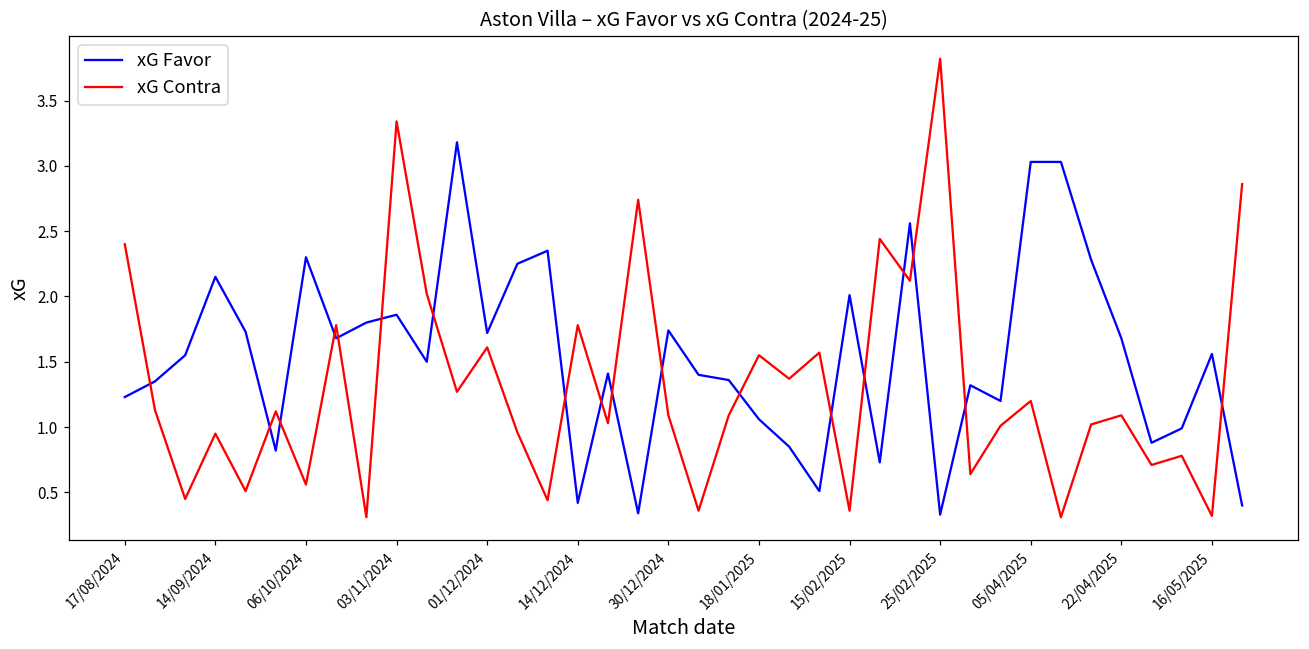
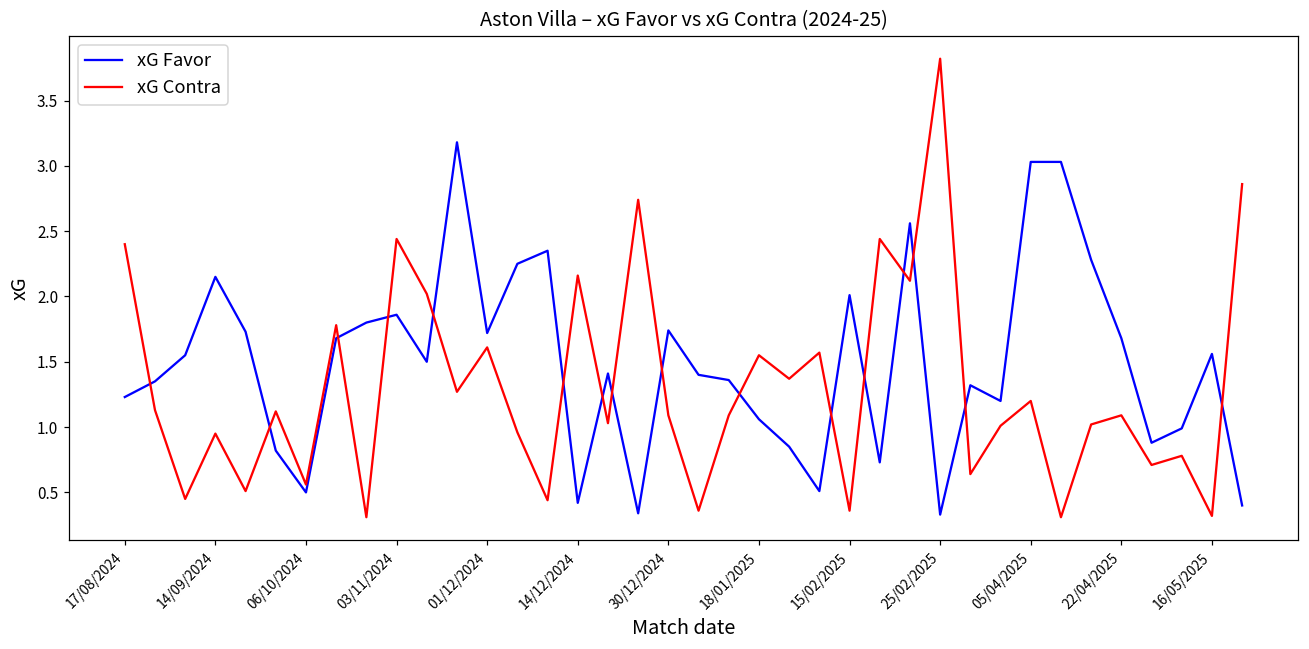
xG Favor, 06/10/2024: 2.3 -> 0.5
xG Contra, 03/11/2024: 3.34 -> 2.44
xG Contra, 14/12/2024: 1.78 -> 2.16
